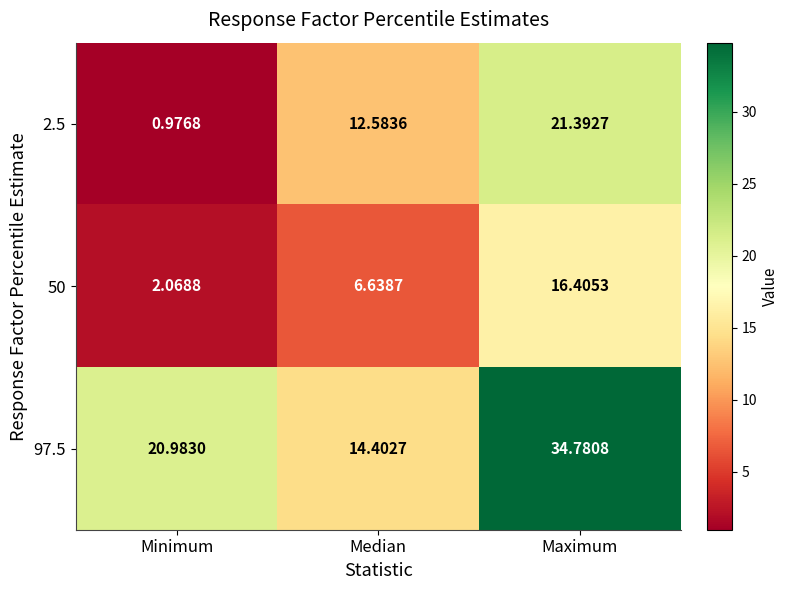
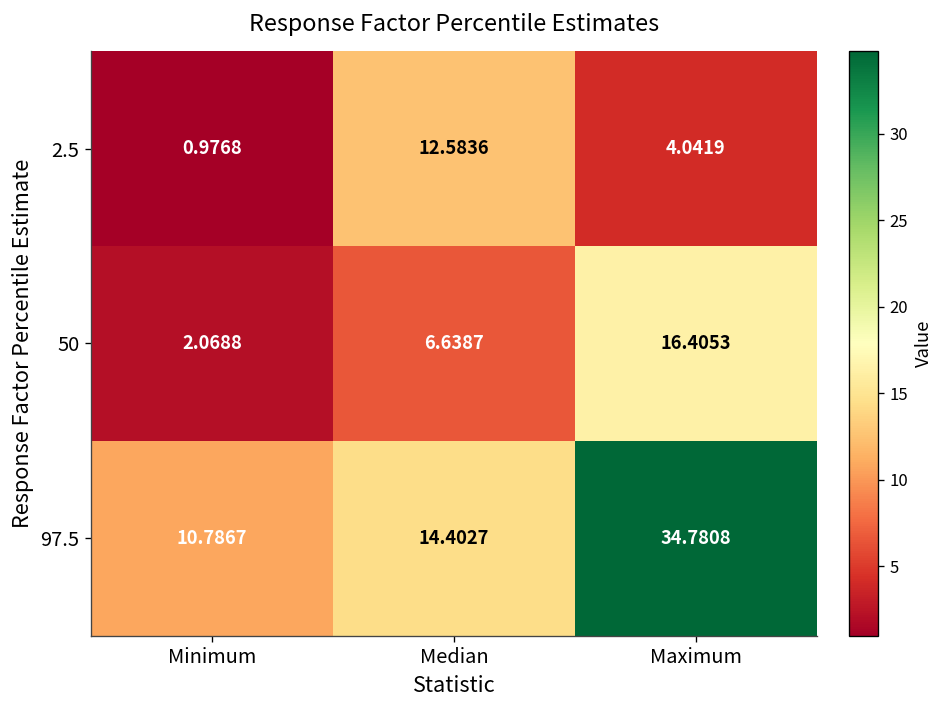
2.5, Maximum: 21.3927 -> 4.0419
97.5, Minimum: 20.9830 -> 10.7867
